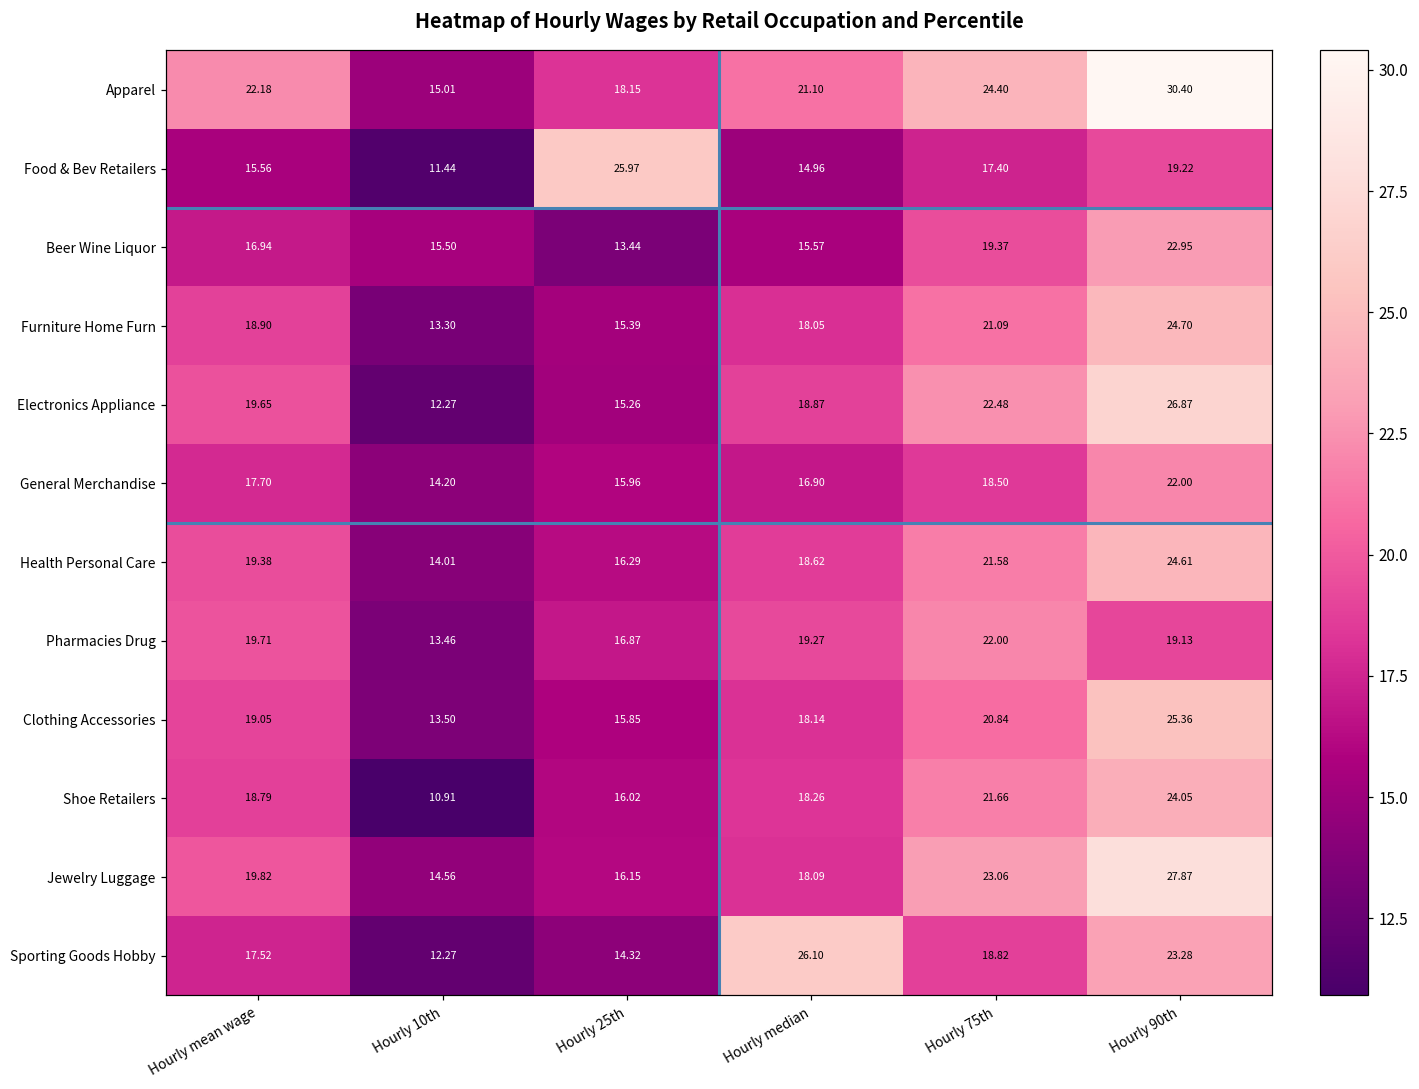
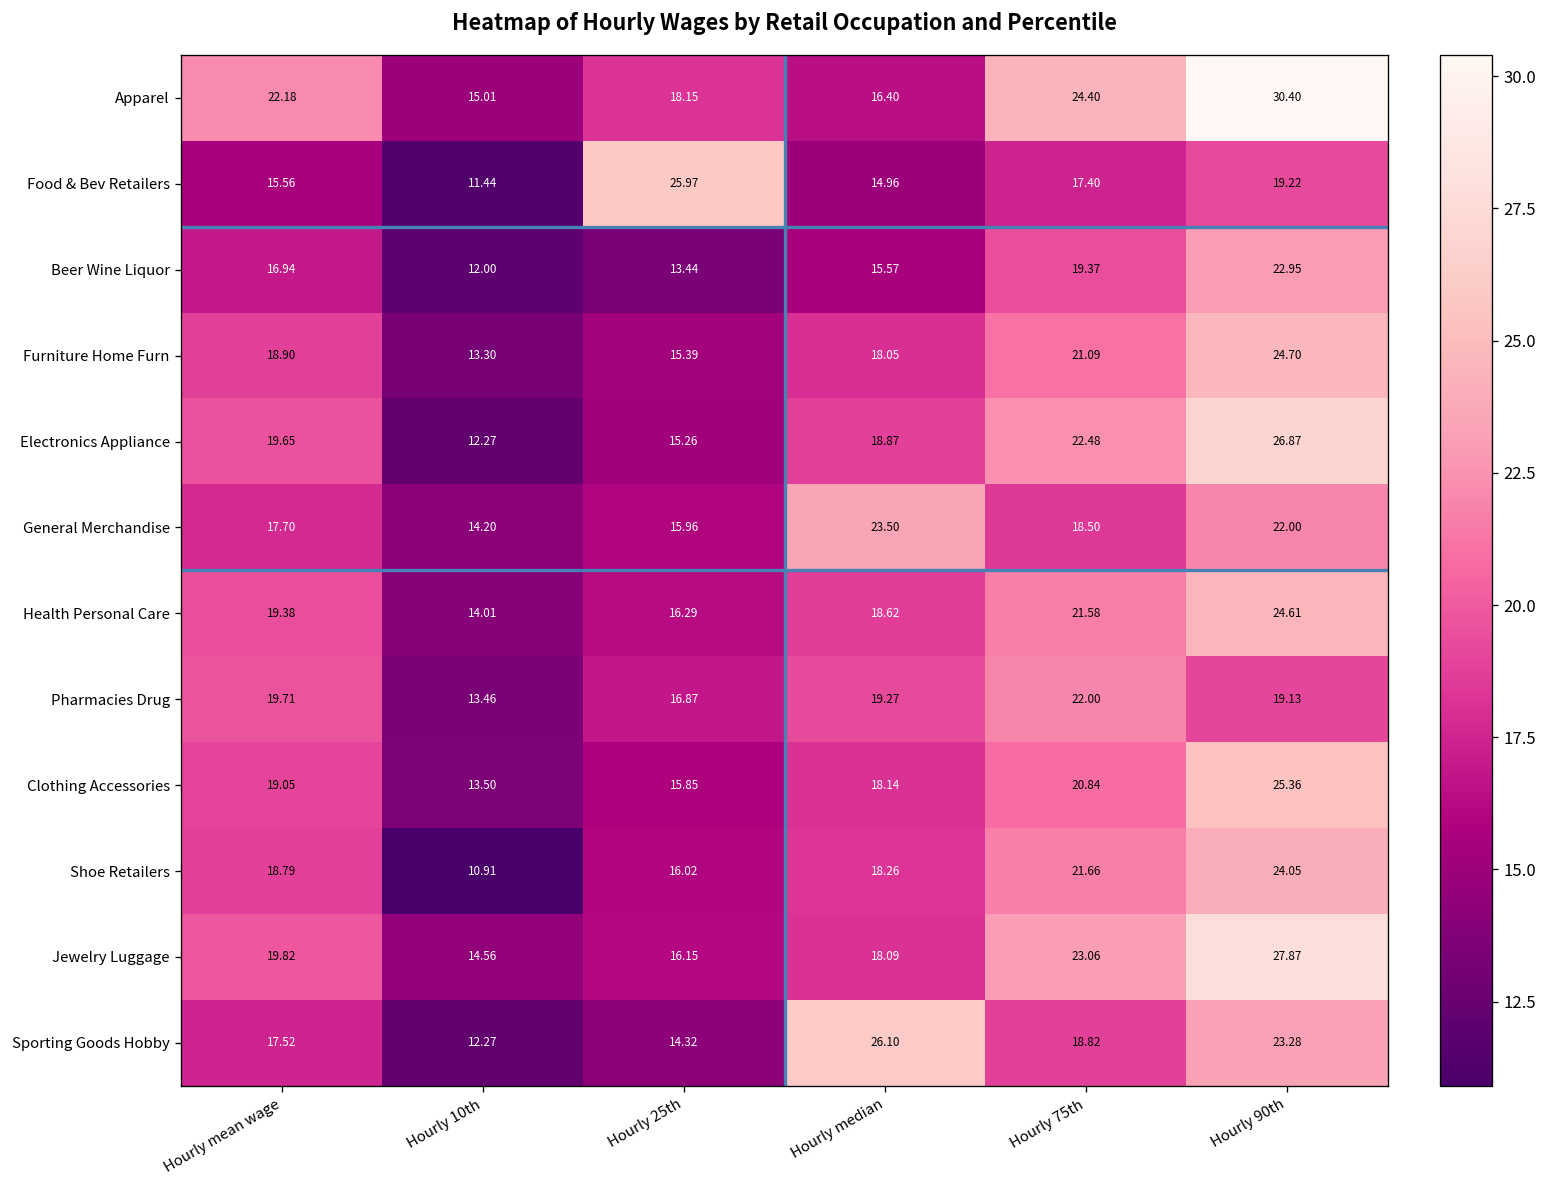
Apparel, Hourly median: 21.10 -> 16.40
Beer Wine Liquor, Hourly 10th: 15.50 -> 12.00
General Merchandise, Hourly median: 16.90 -> 23.50
